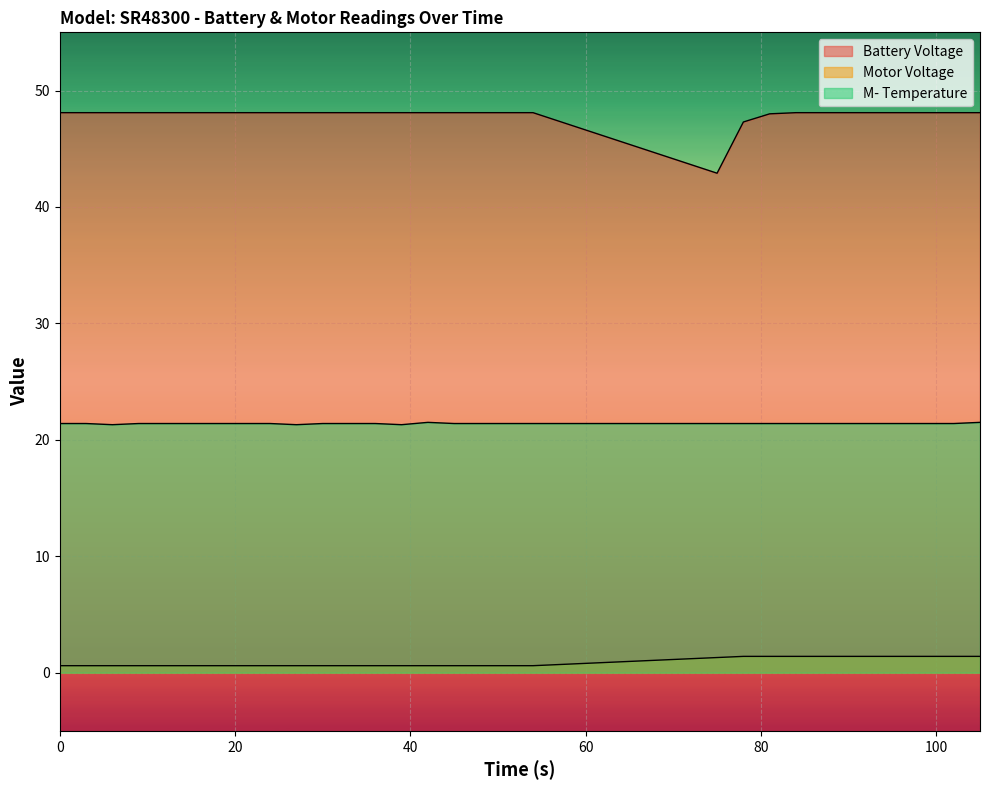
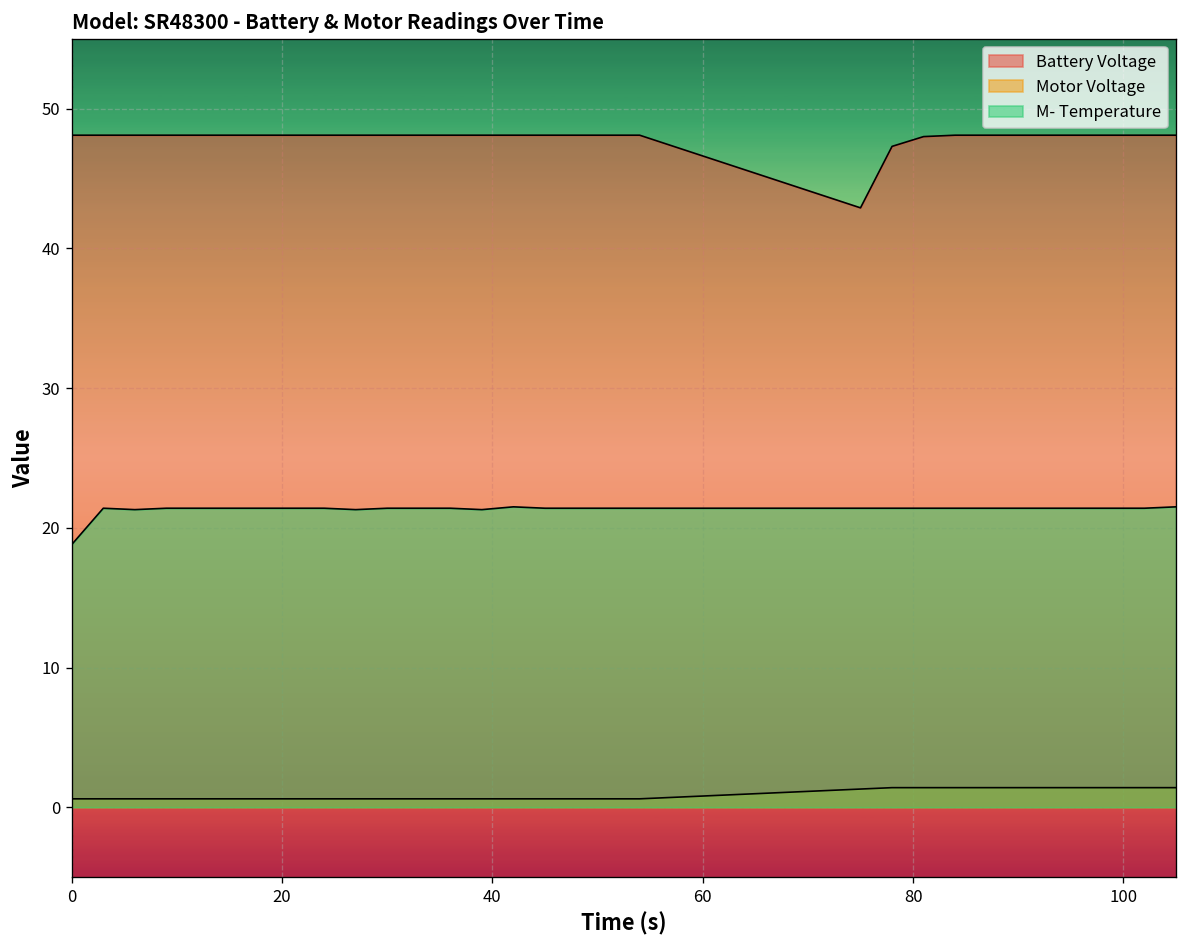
M- Temperature, 0: 21.4 -> 18.8
